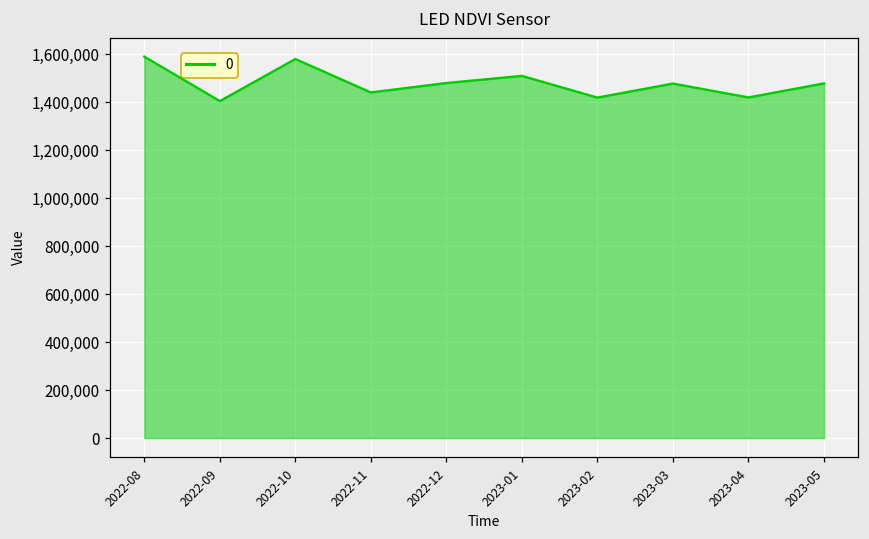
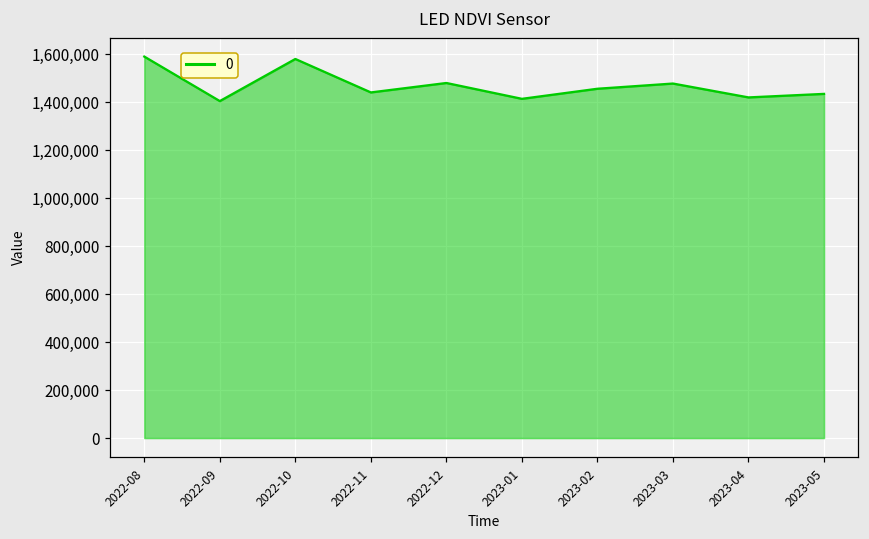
2023-01: 1,510,000 -> 1,410,000
2023-02: 1,420,000 -> 1,460,000
2023-05: 1,480,000 -> 1,430,000
